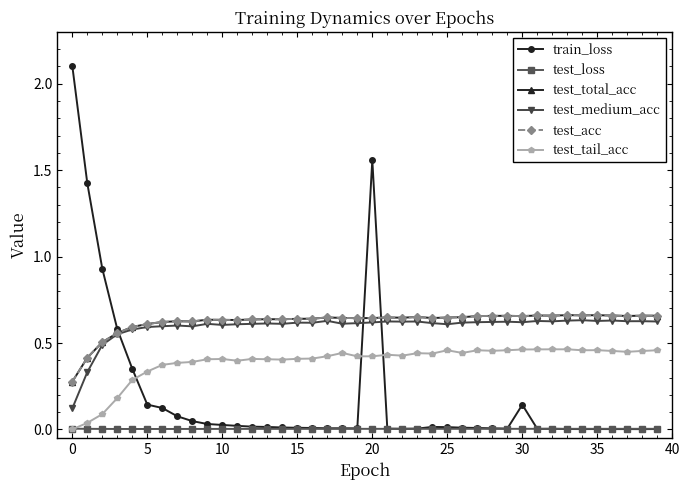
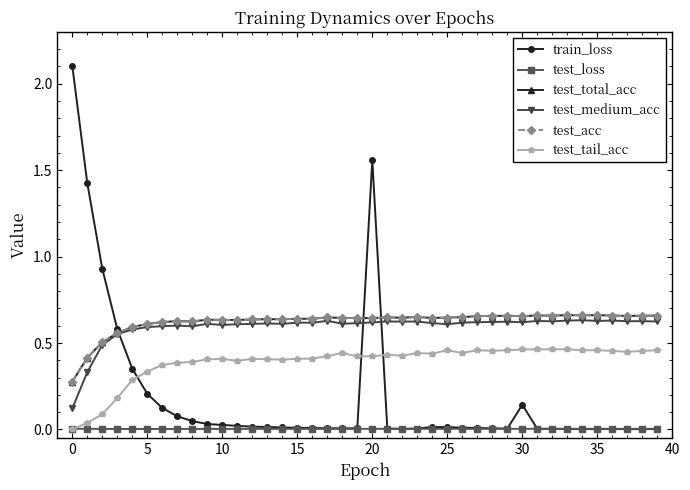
train_loss, 5: 0.14 -> 0.21
